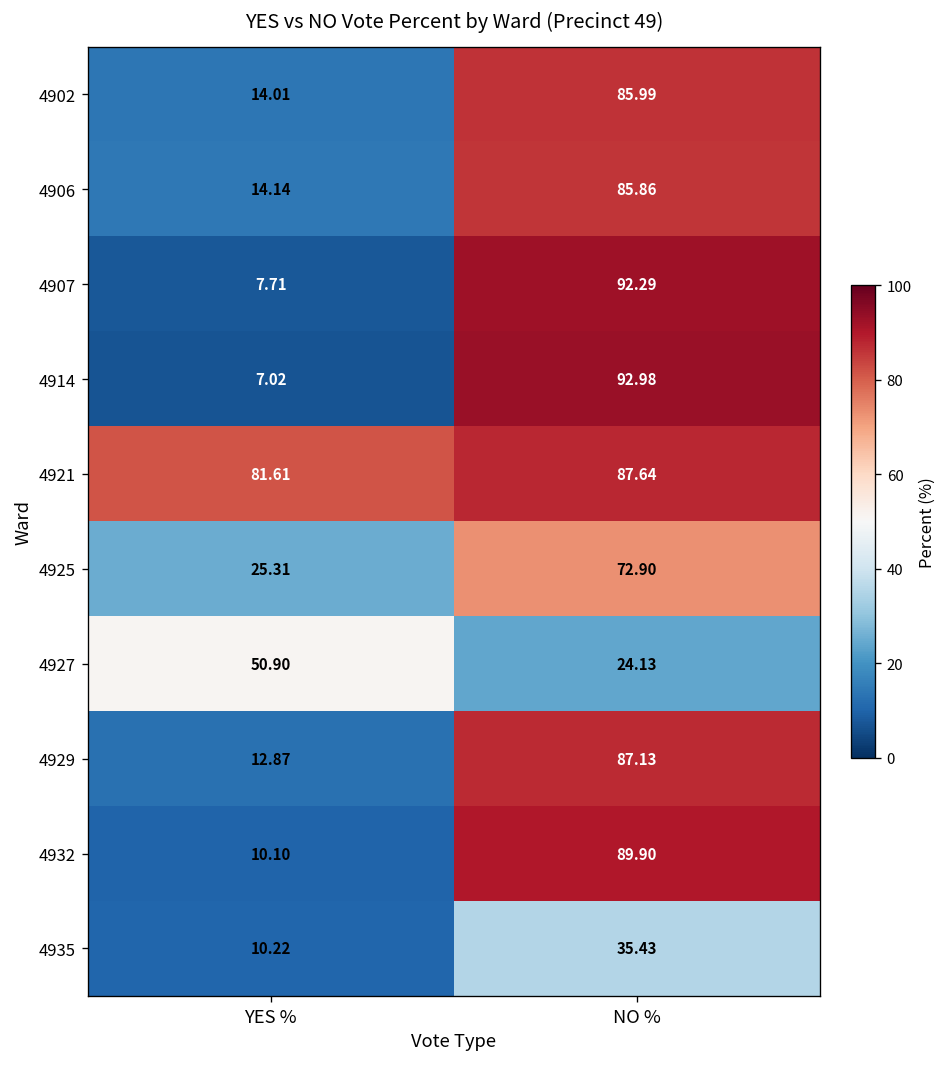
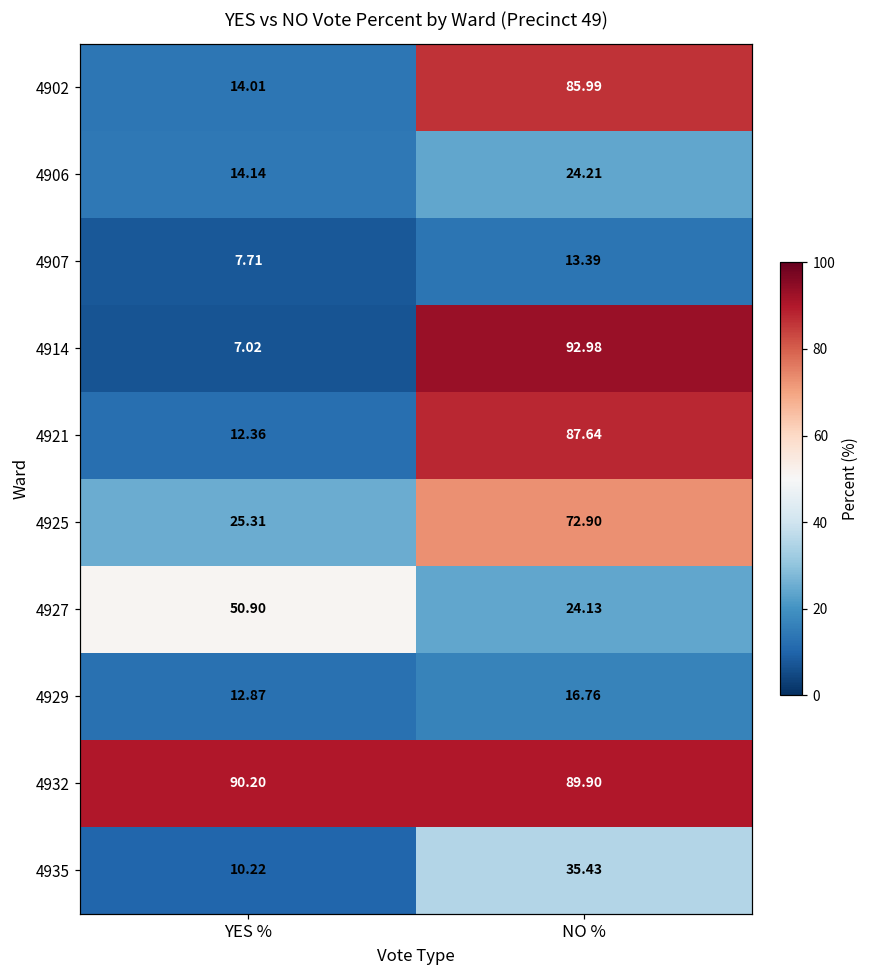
4906, NO %: 85.86 -> 24.21
4907, NO %: 92.29 -> 13.39
4921, YES %: 81.61 -> 12.36
4929, NO %: 87.13 -> 16.76
4932, YES %: 10.10 -> 90.20
